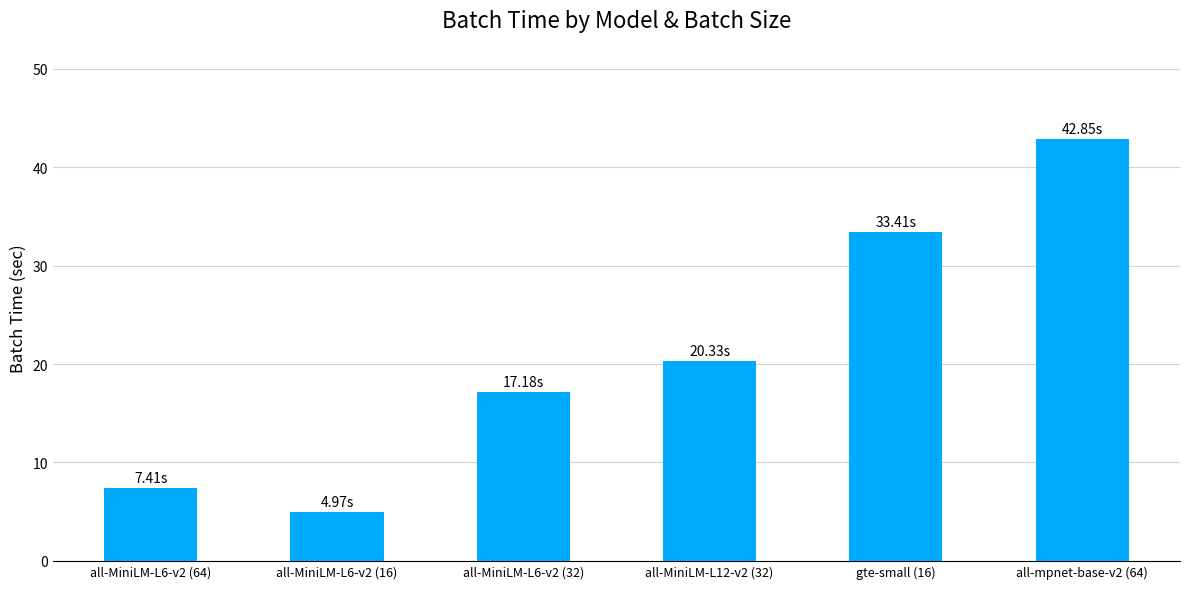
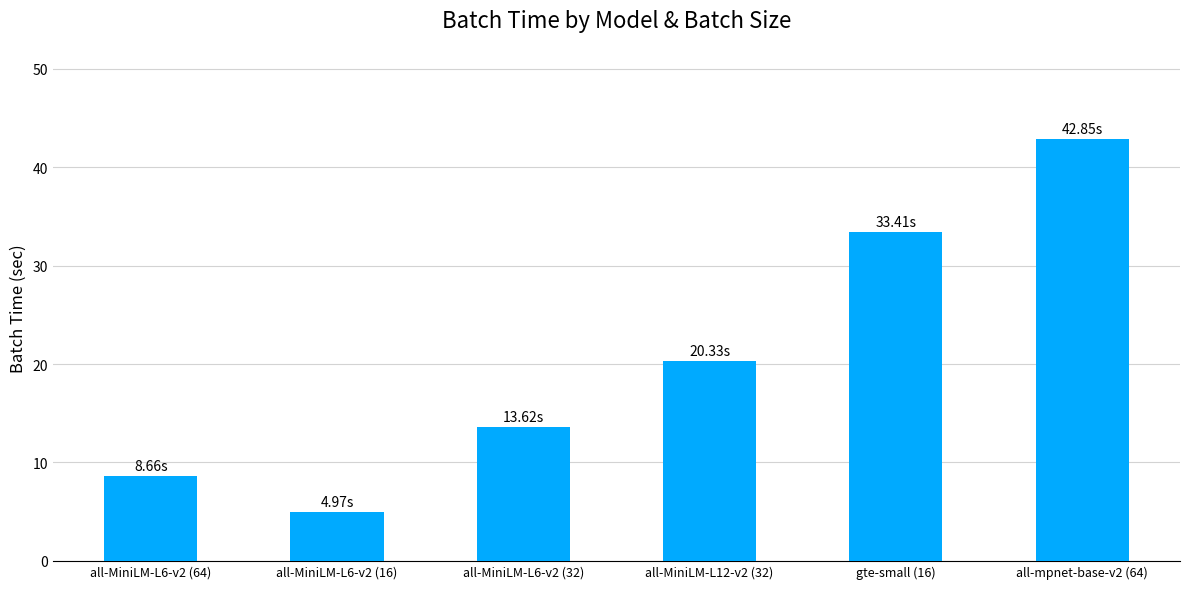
all-MiniLM-L6-v2 (64): 7.41s -> 8.66s
all-MiniLM-L6-v2 (32): 17.18s -> 13.62s
